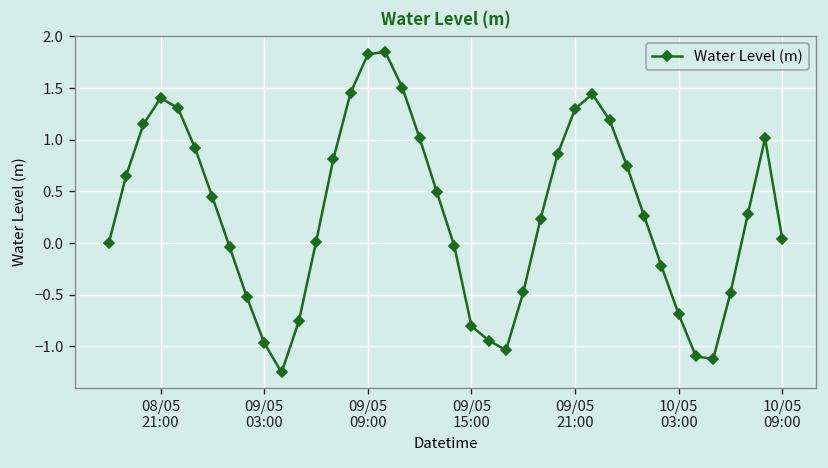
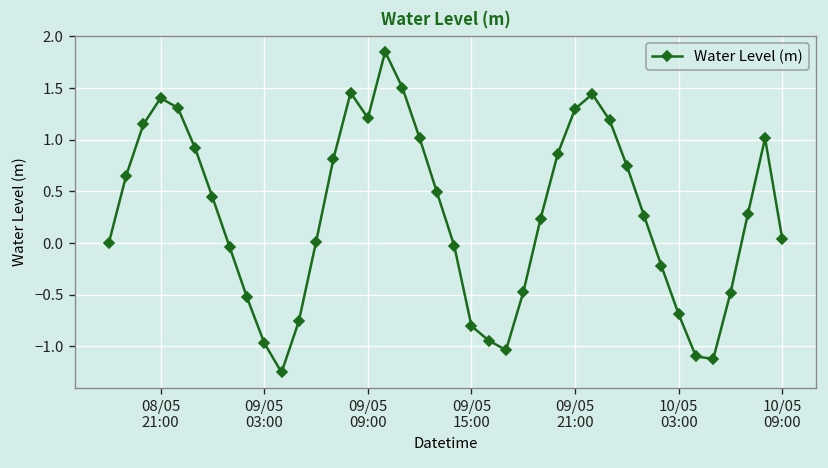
09/05 09:00: 1.8 -> 1.2
